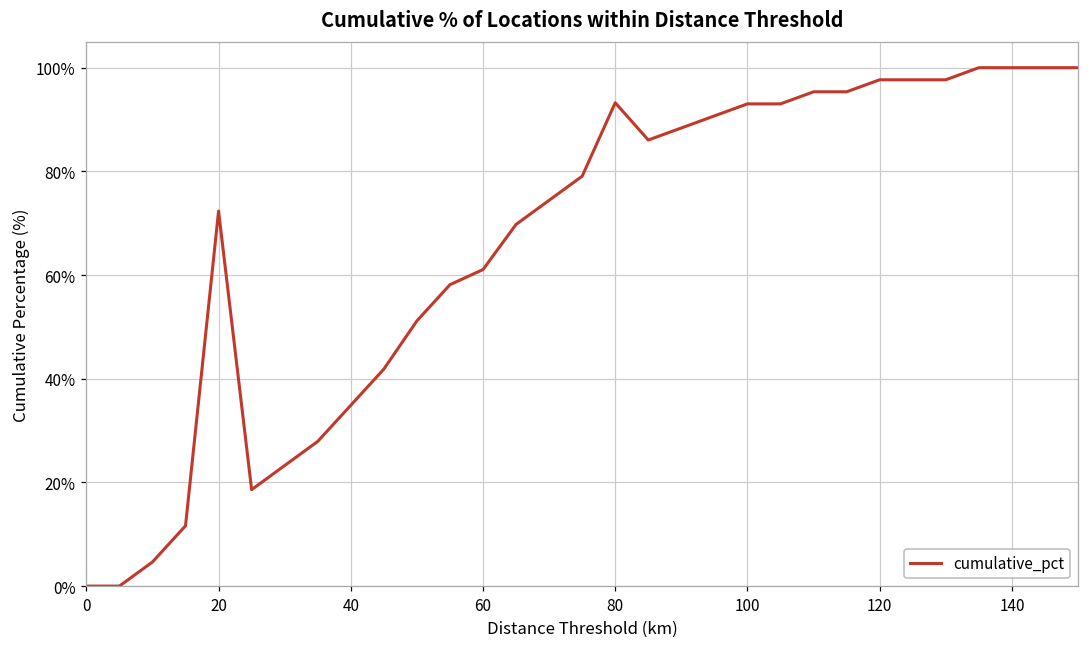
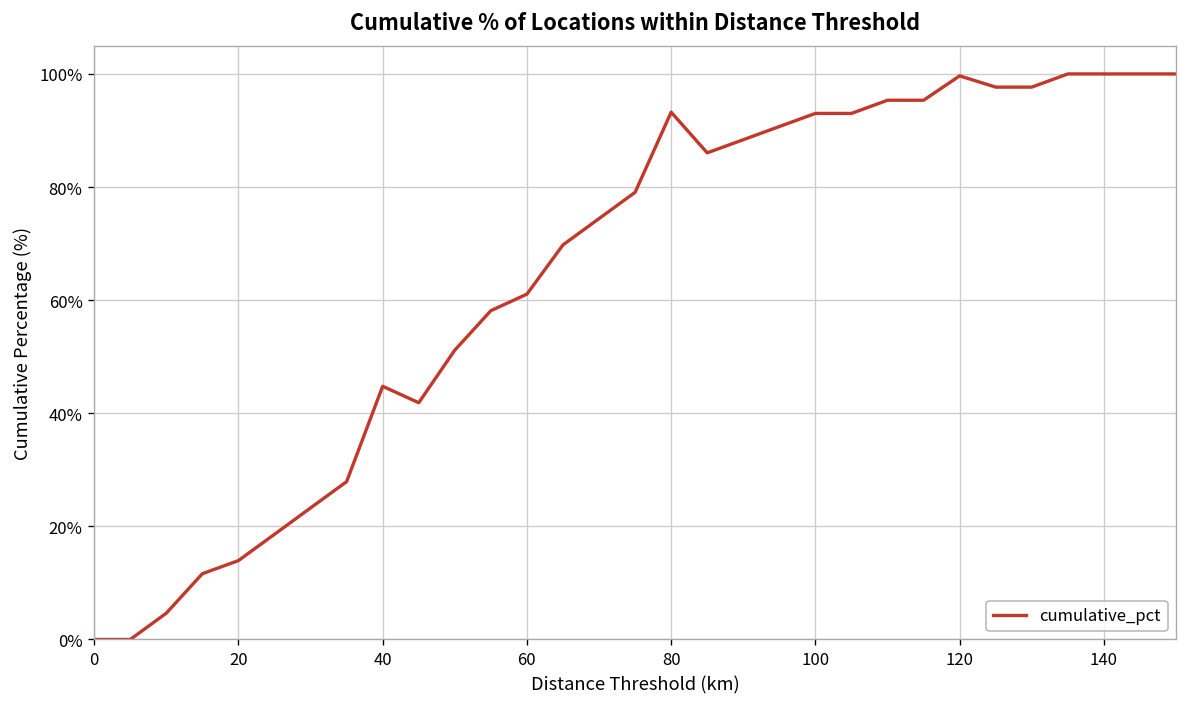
20: 72% -> 14%
40: 35% -> 45%
120: 98% -> 100%
